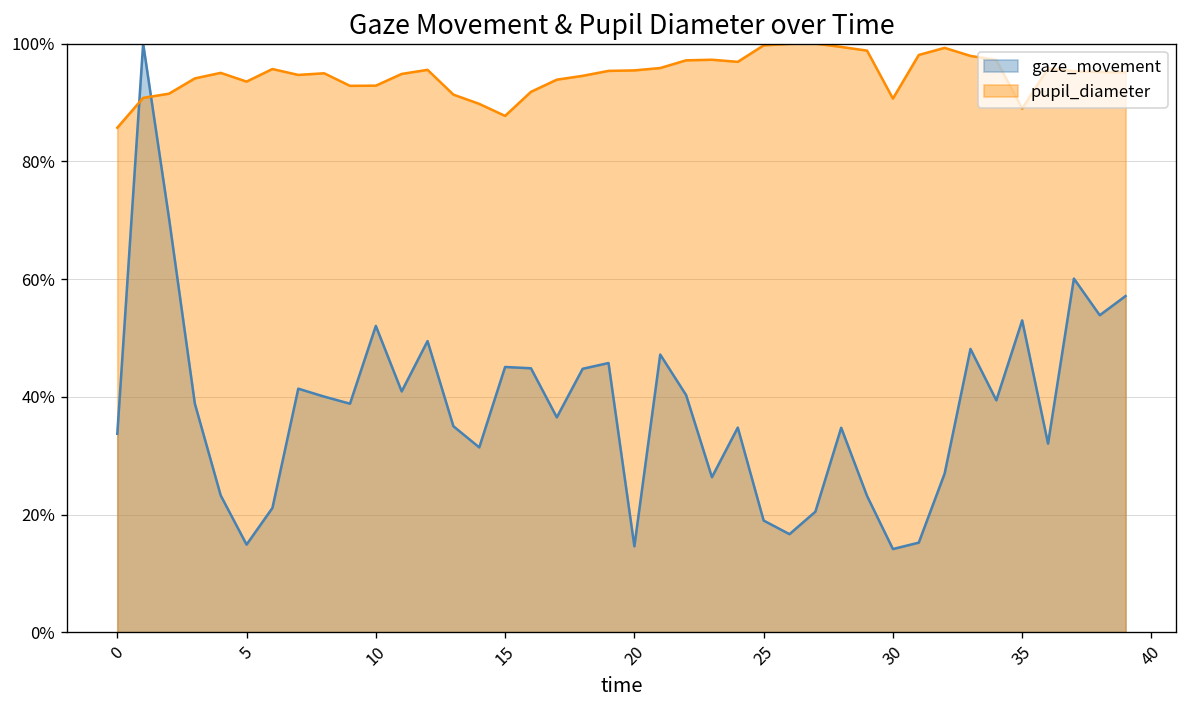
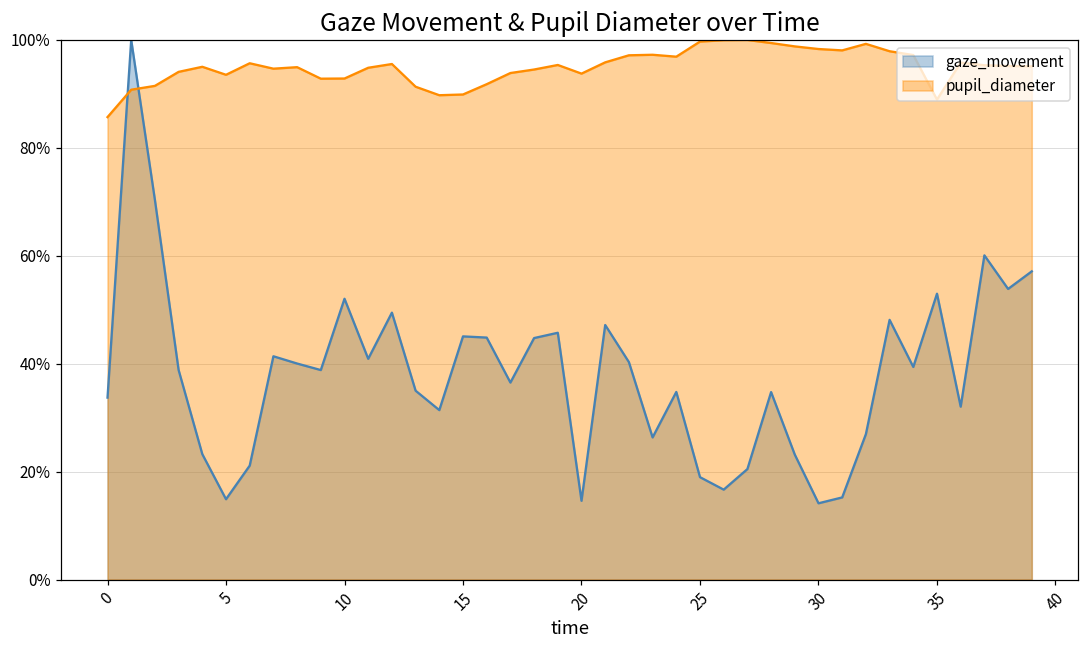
pupil_diameter, 15: 88% -> 90%
pupil_diameter, 20: 95% -> 94%
pupil_diameter, 30: 91% -> 98%
